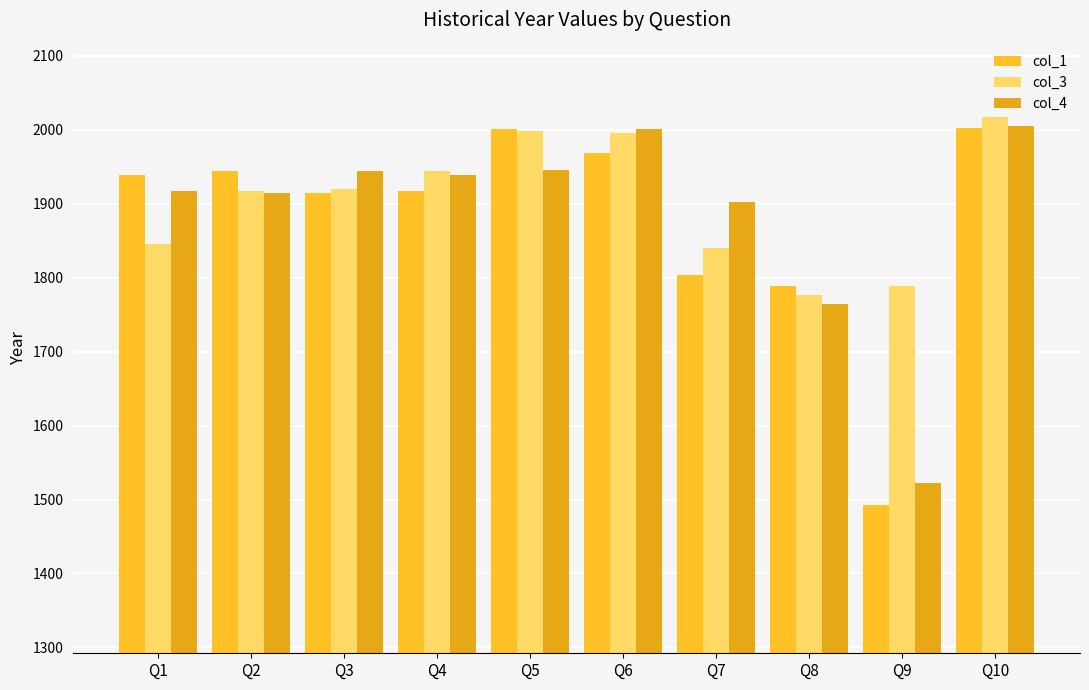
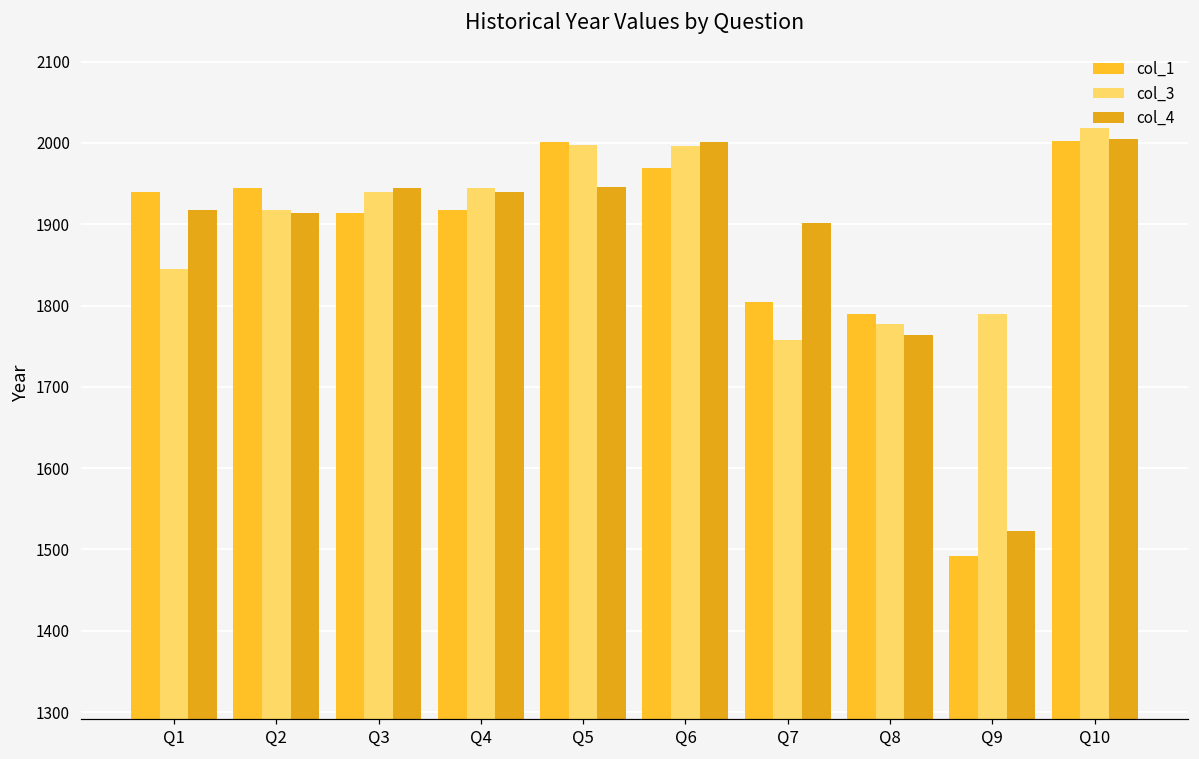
col_3, Q3: 1920 -> 1940
col_3, Q7: 1840 -> 1760
